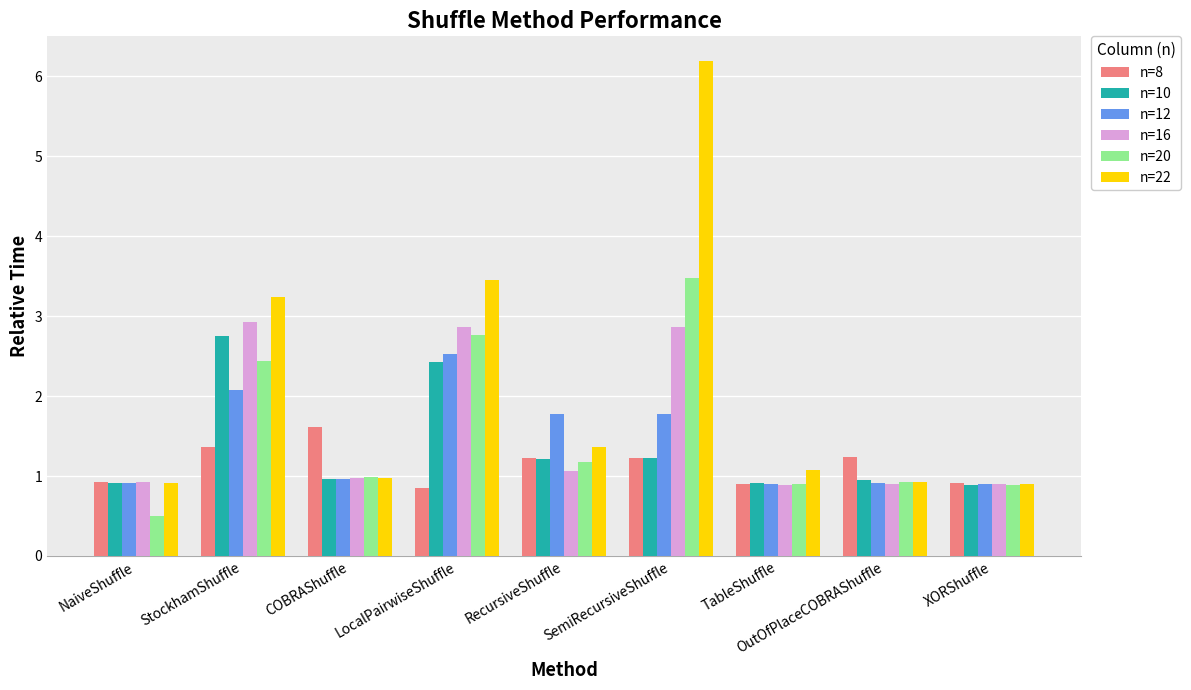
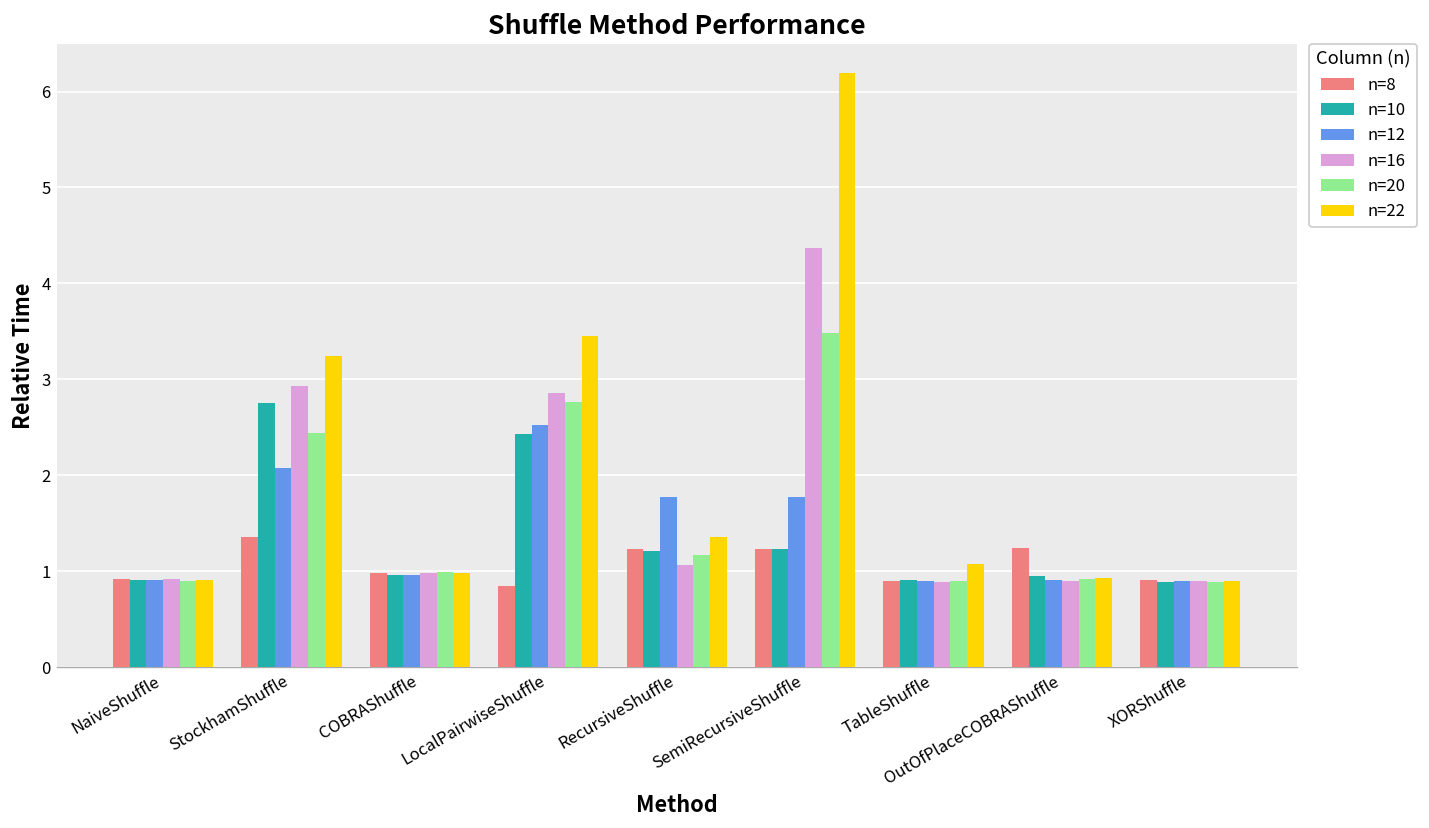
n=20, NaiveShuffle: 0.5 -> 0.9
n=8, COBRAShuffle: 1.6 -> 1.0
n=16, SemiRecursiveShuffle: 2.9 -> 4.4
